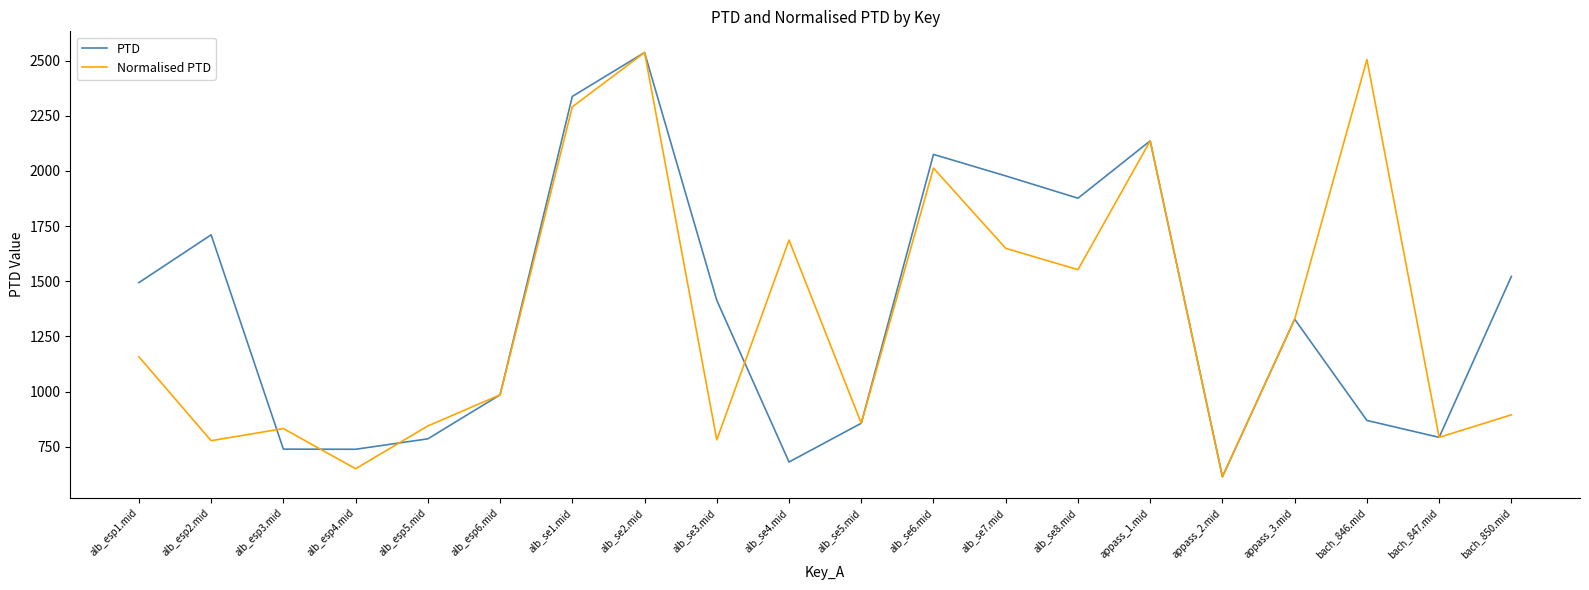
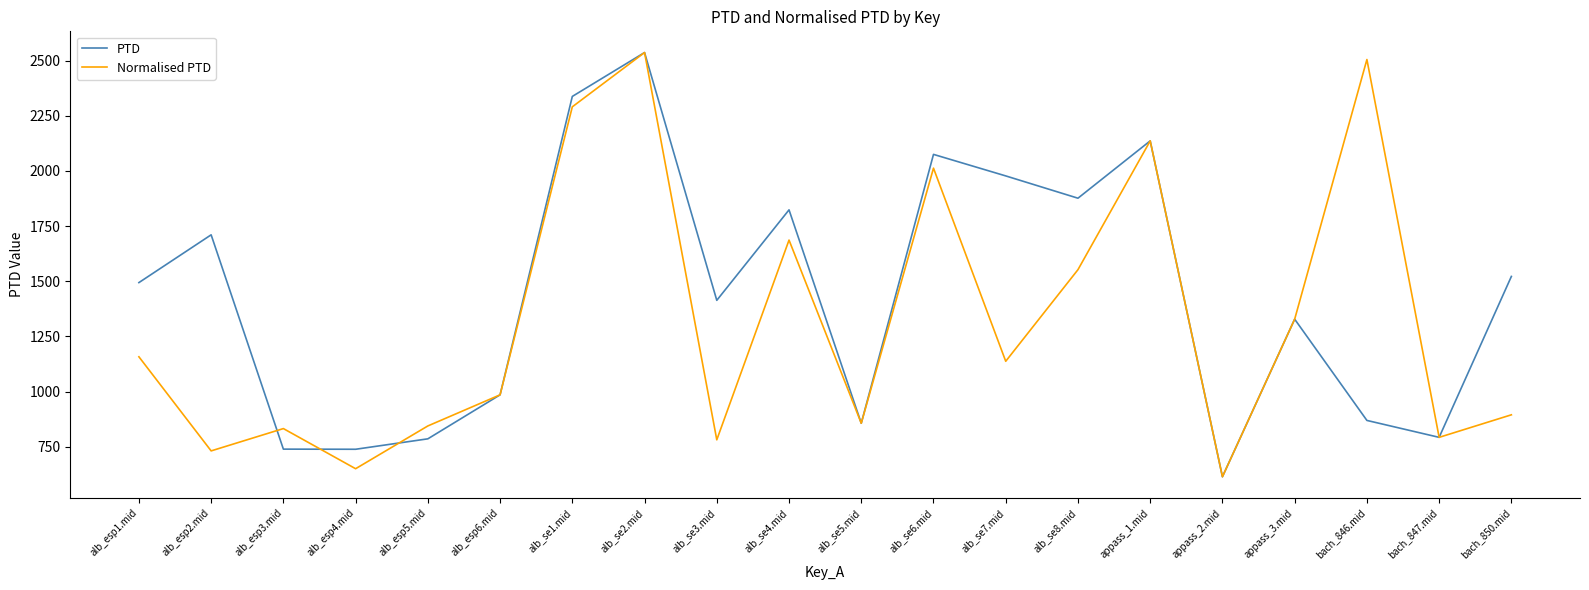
Normalised PTD, alb_esp2.mid: 780 -> 730
PTD, alb_se4.mid: 680 -> 1820
Normalised PTD, alb_se7.mid: 1650 -> 1140
